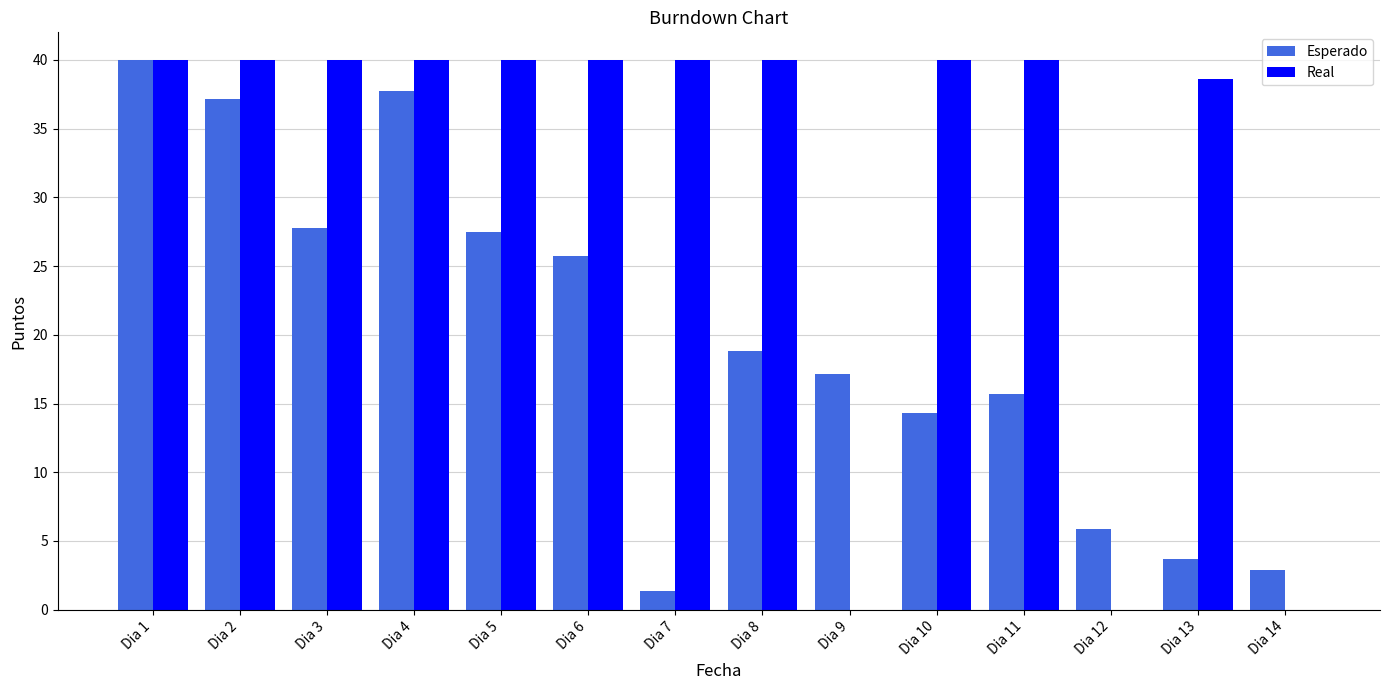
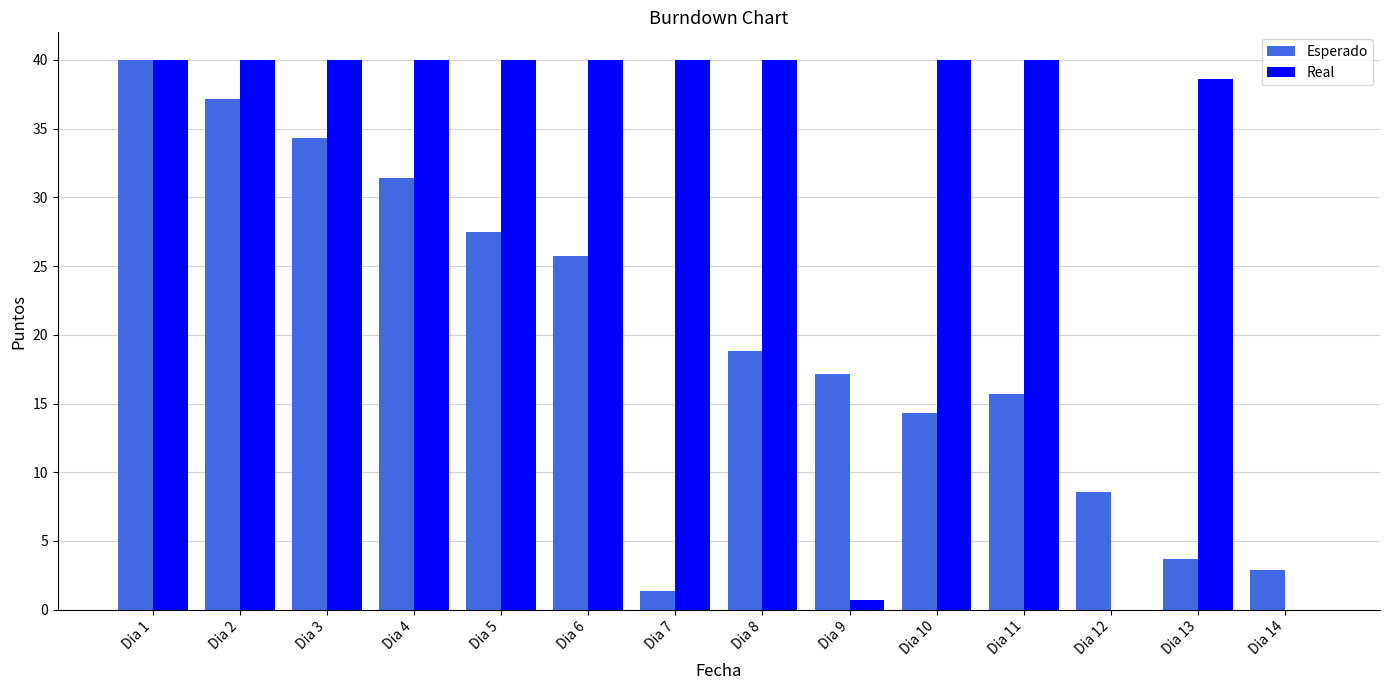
Esperado, Dia 3: 27.7 -> 34.3
Esperado, Dia 4: 37.7 -> 31.4
Real, Dia 9: 0.0 -> 0.7
Esperado, Dia 12: 5.9 -> 8.6
